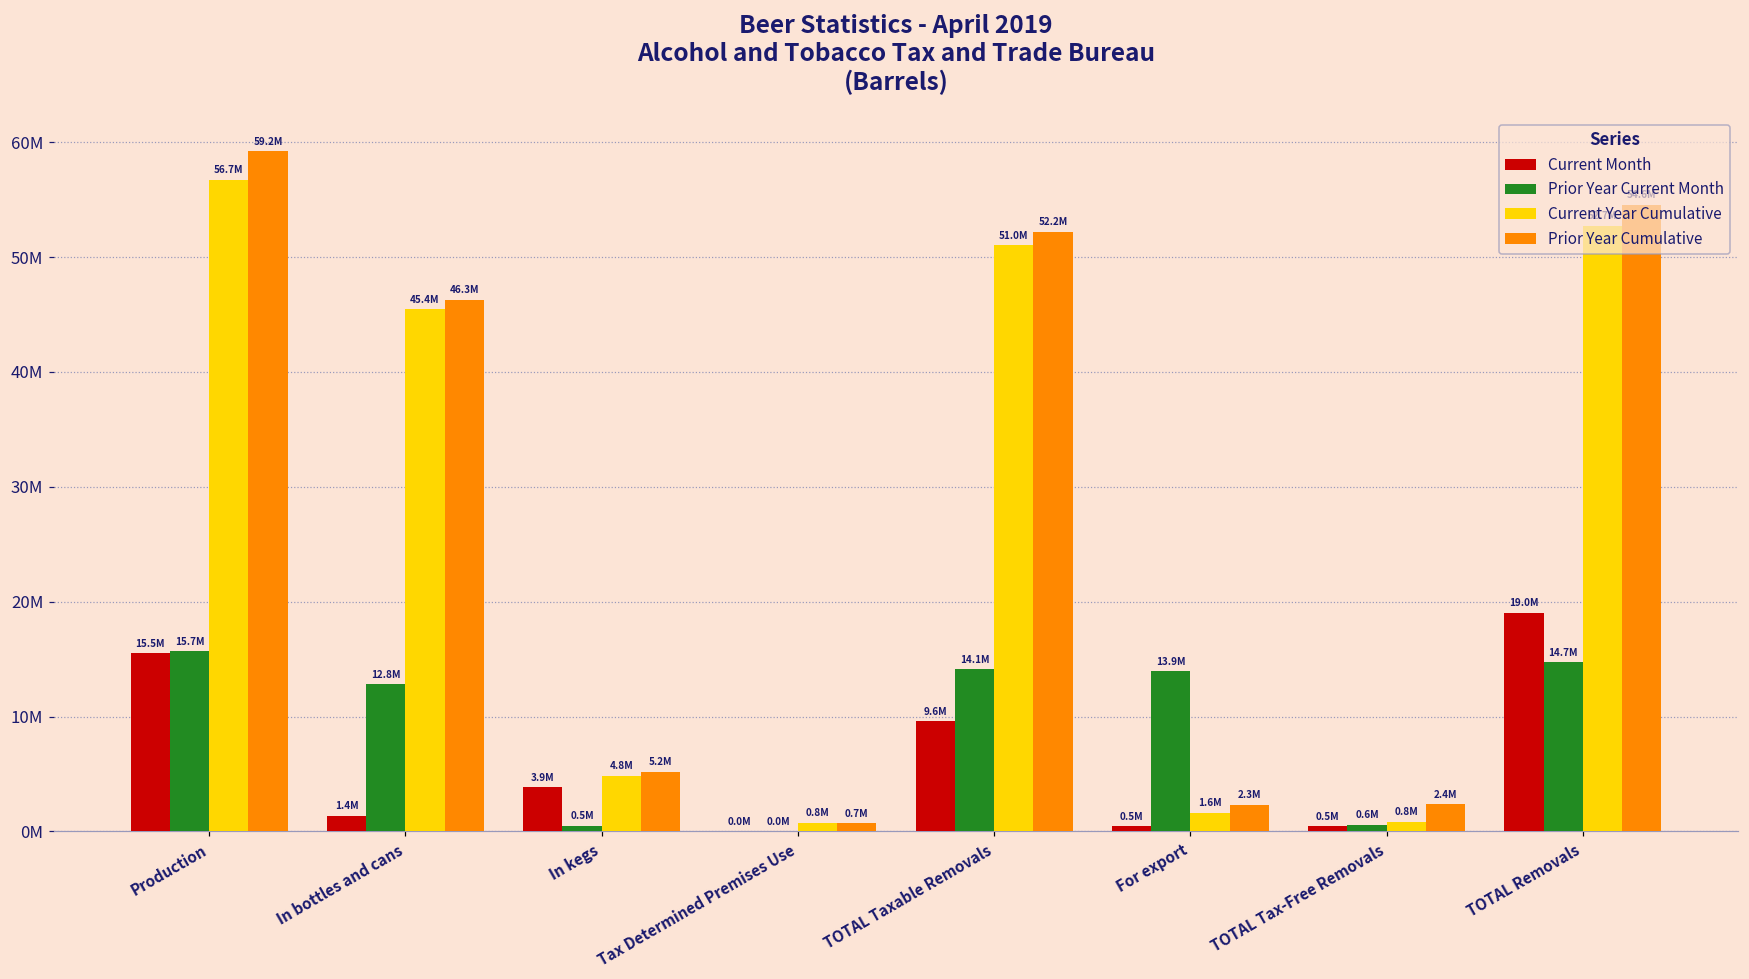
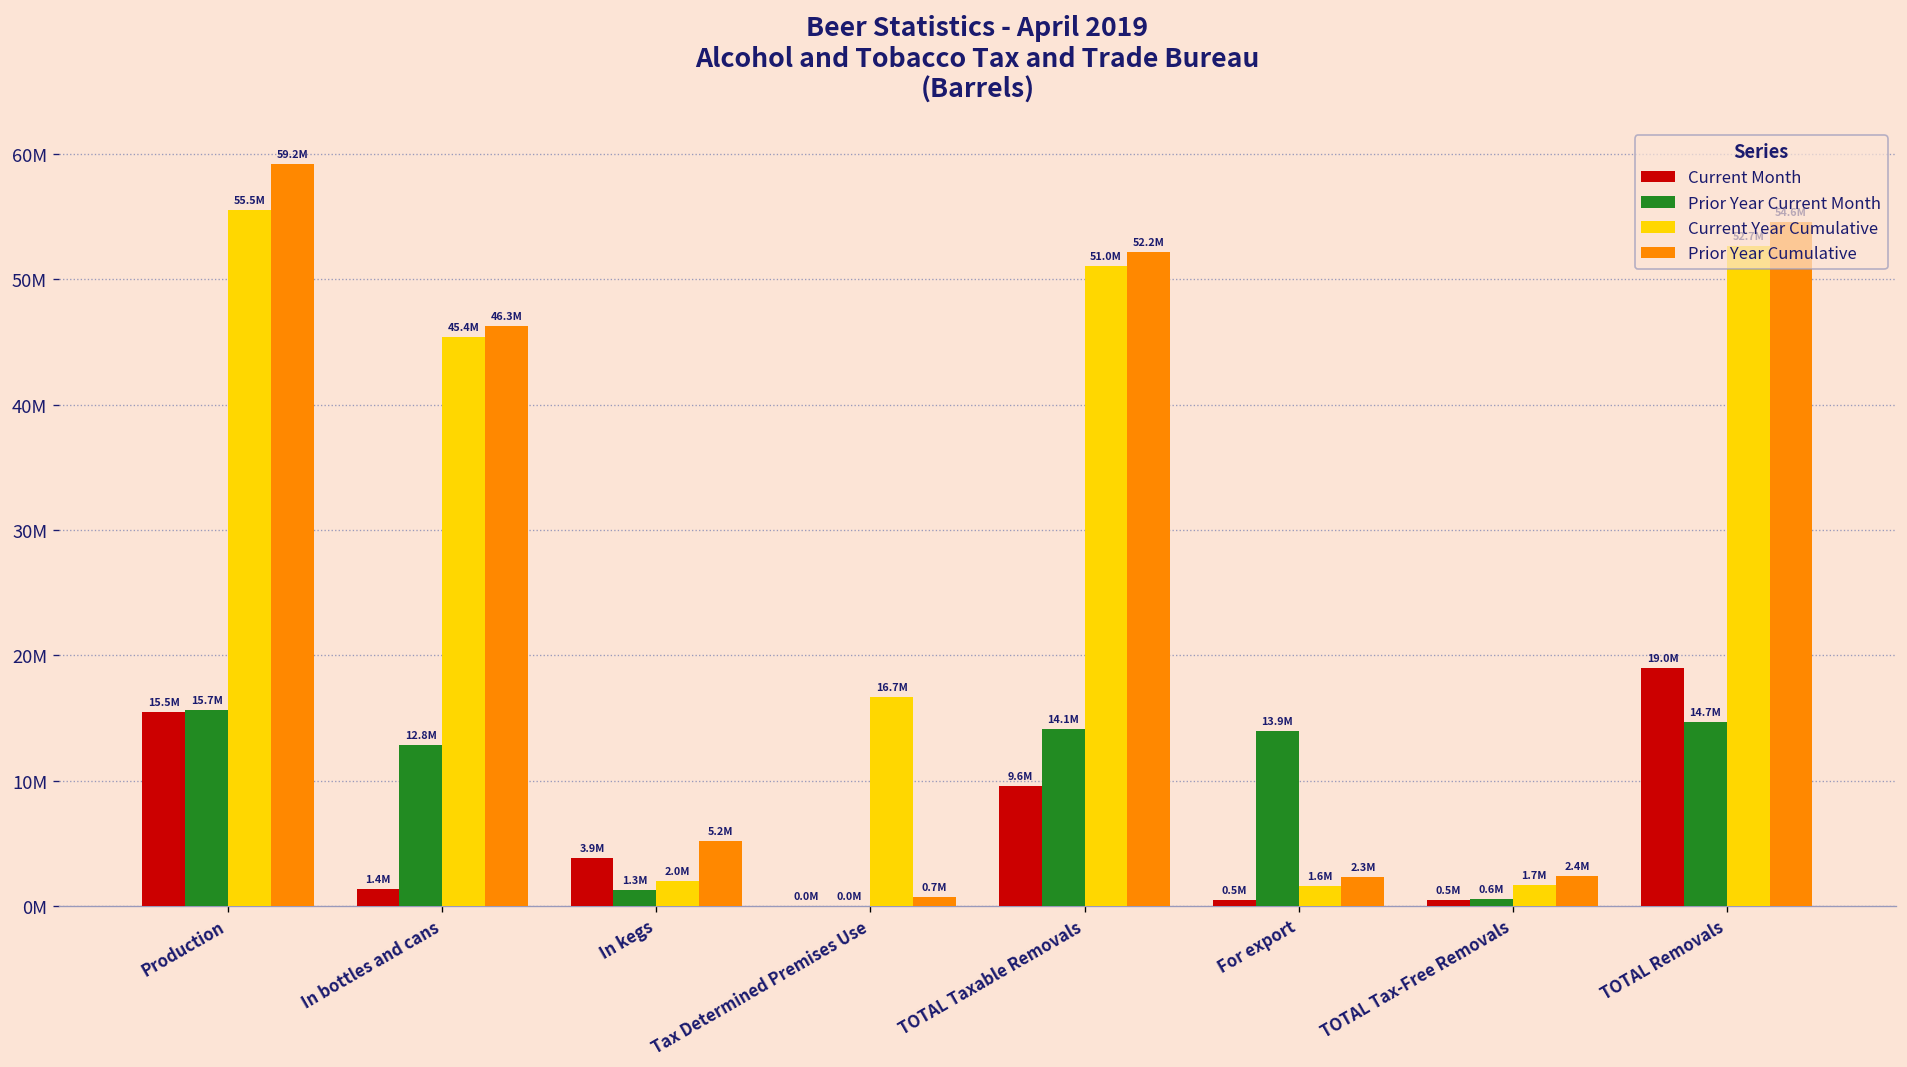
Current Year Cumulative, Production: 56.7M -> 55.5M
Prior Year Current Month, In kegs: 0.5M -> 1.3M
Current Year Cumulative, In kegs: 4.8M -> 2.0M
Current Year Cumulative, Tax Determined Premises Use: 0.8M -> 16.7M
Current Year Cumulative, TOTAL Tax-Free Removals: 0.8M -> 1.7M
